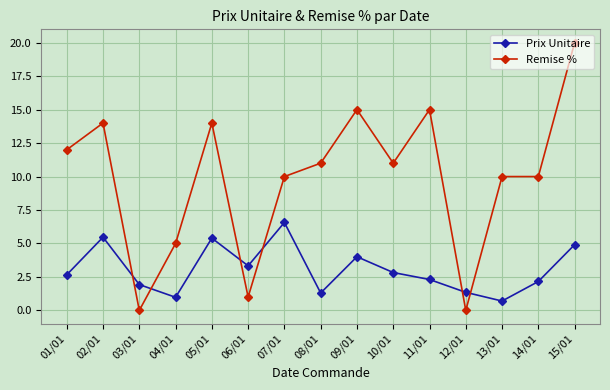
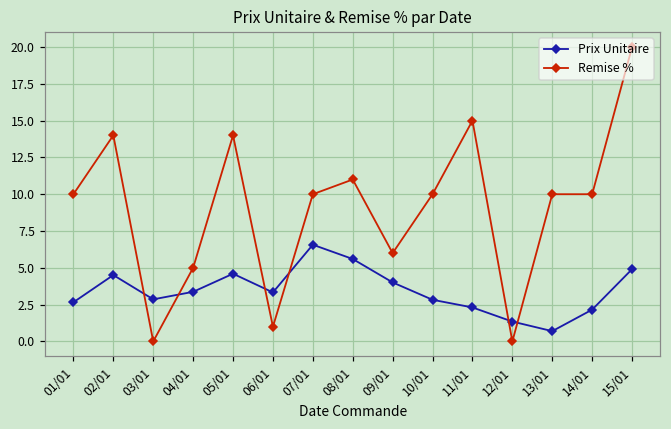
Remise %, 01/01: 12 -> 10
Prix Unitaire, 02/01: 5.5 -> 4.5
Prix Unitaire, 03/01: 1.9 -> 2.9
Prix Unitaire, 04/01: 1.0 -> 3.4
Prix Unitaire, 05/01: 5.4 -> 4.6
Prix Unitaire, 08/01: 1.3 -> 5.6
Remise %, 09/01: 15 -> 6
Remise %, 10/01: 11 -> 10
